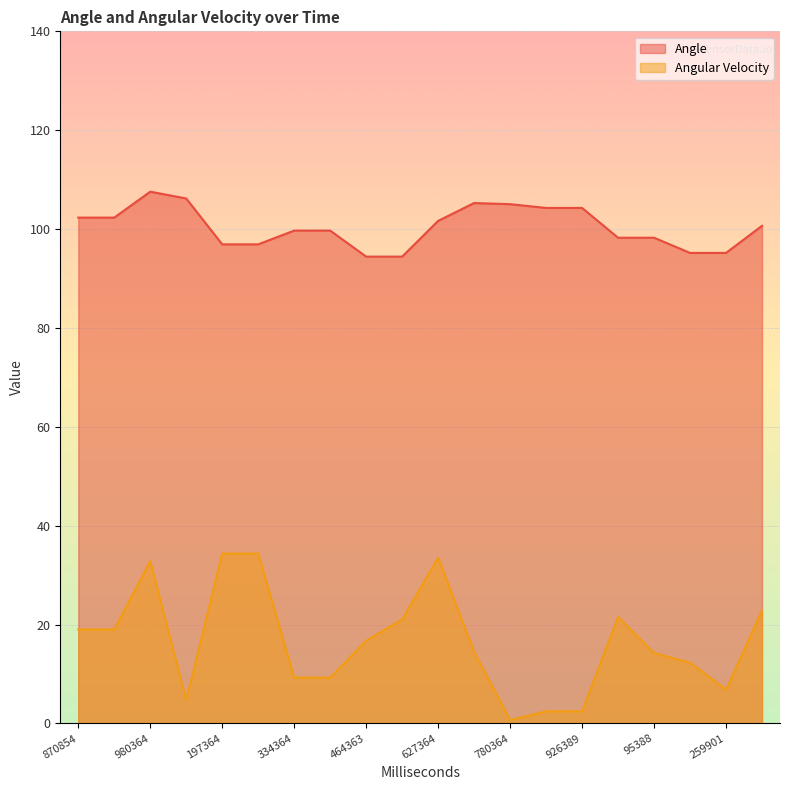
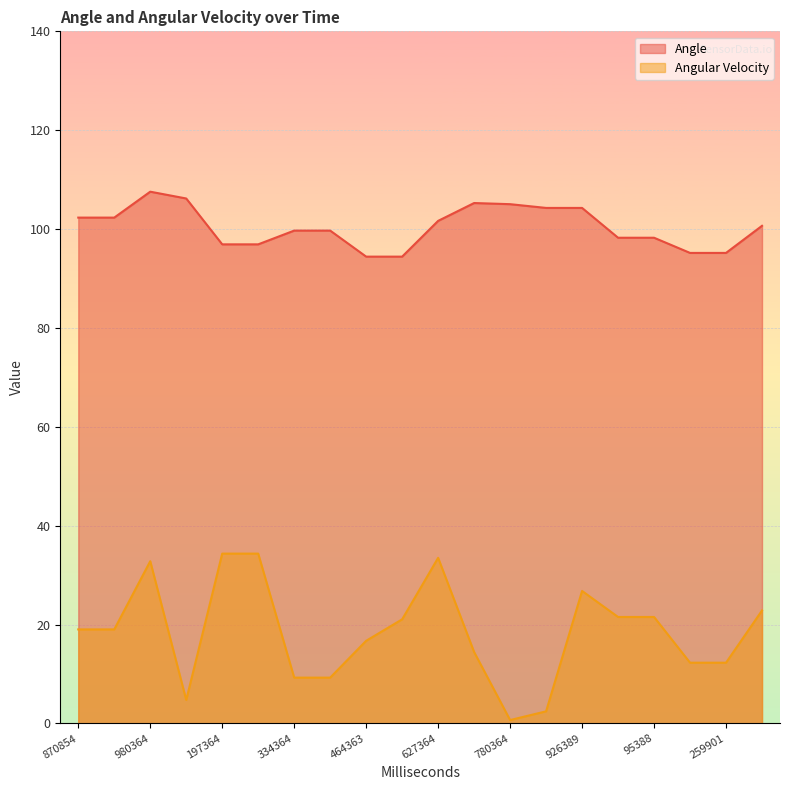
Angular Velocity, 926389: 2 -> 27
Angular Velocity, 95388: 14 -> 22
Angular Velocity, 259901: 7 -> 12
